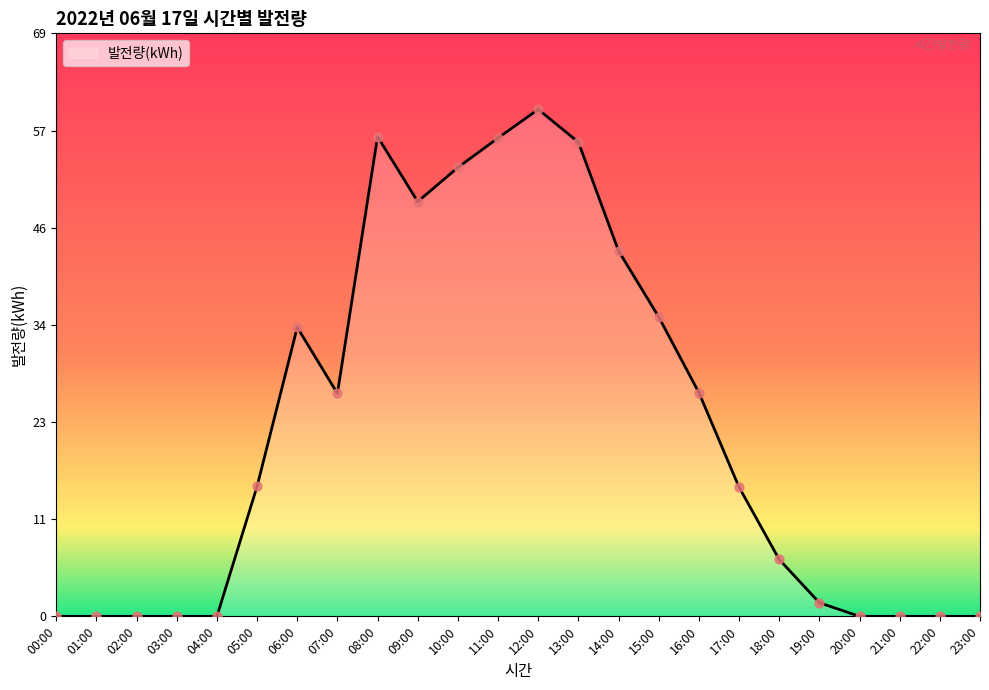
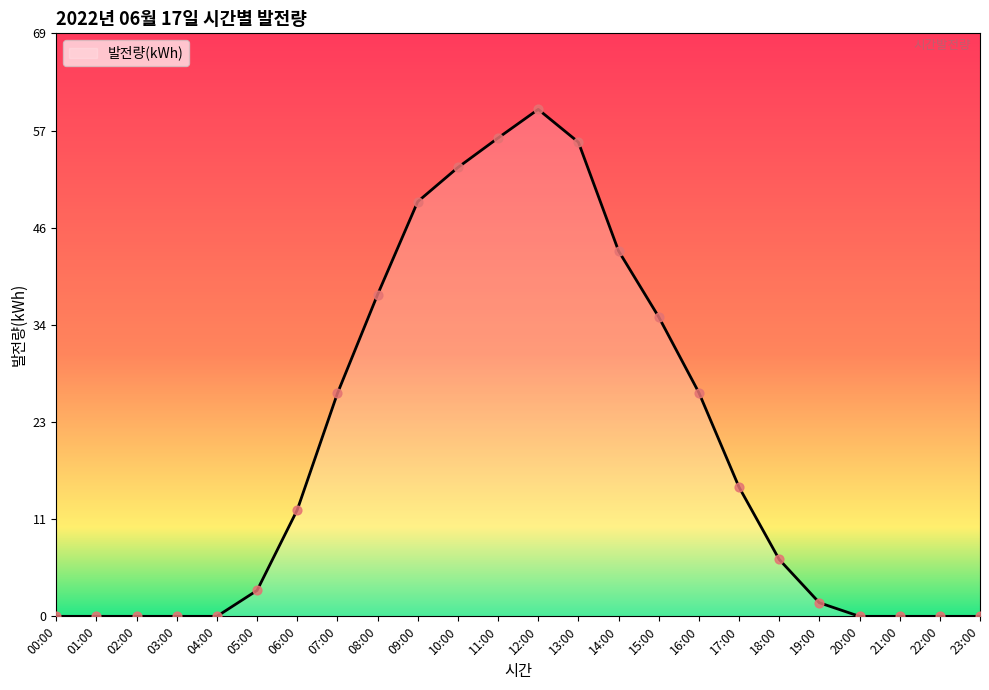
05:00: 15 -> 3
06:00: 34 -> 13
08:00: 56 -> 38
